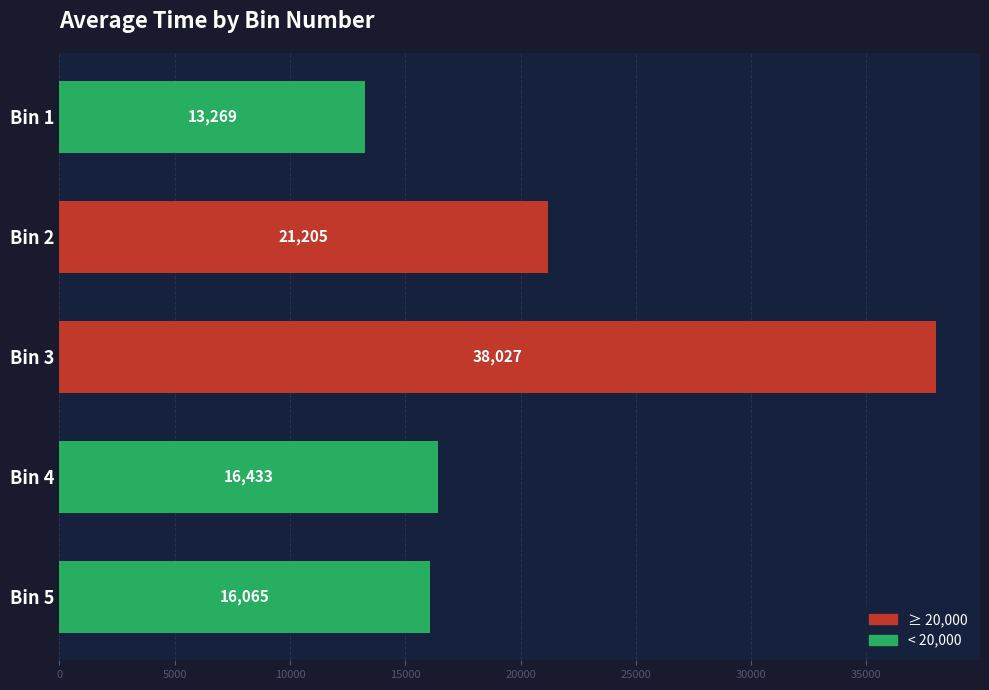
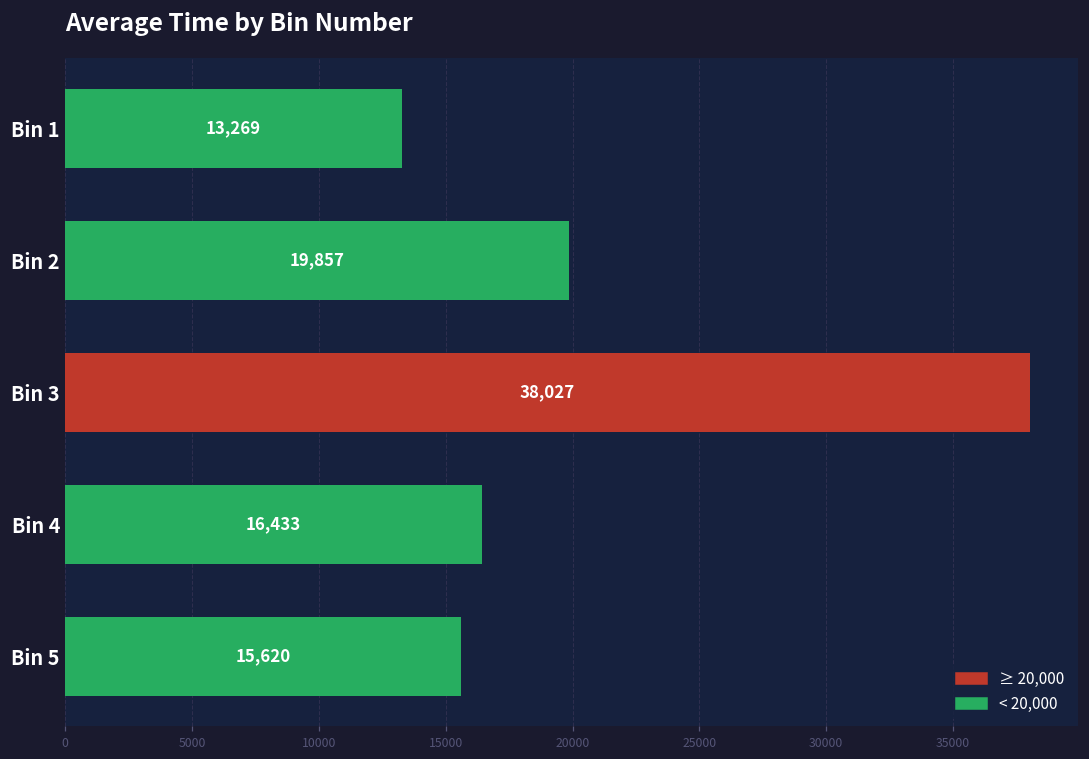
Bin 2: 21,205 -> 19,857
Bin 5: 16,065 -> 15,620
